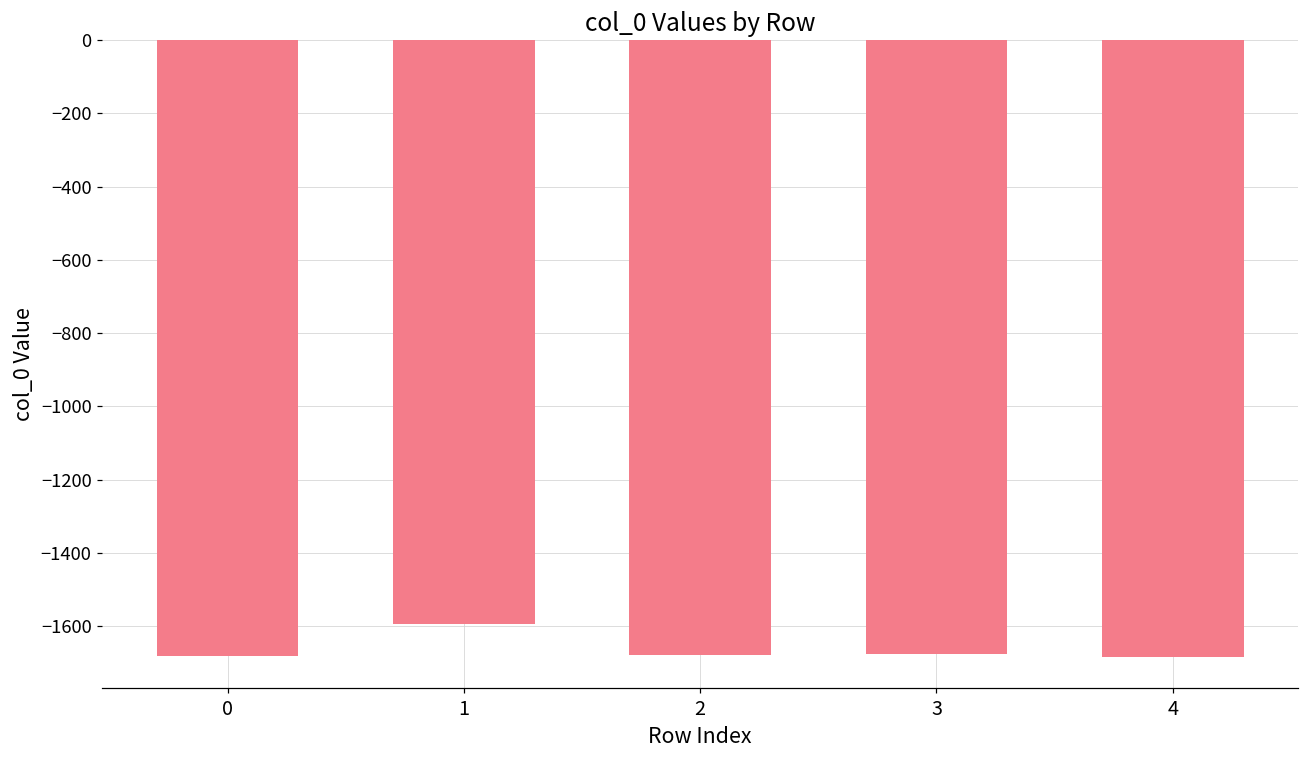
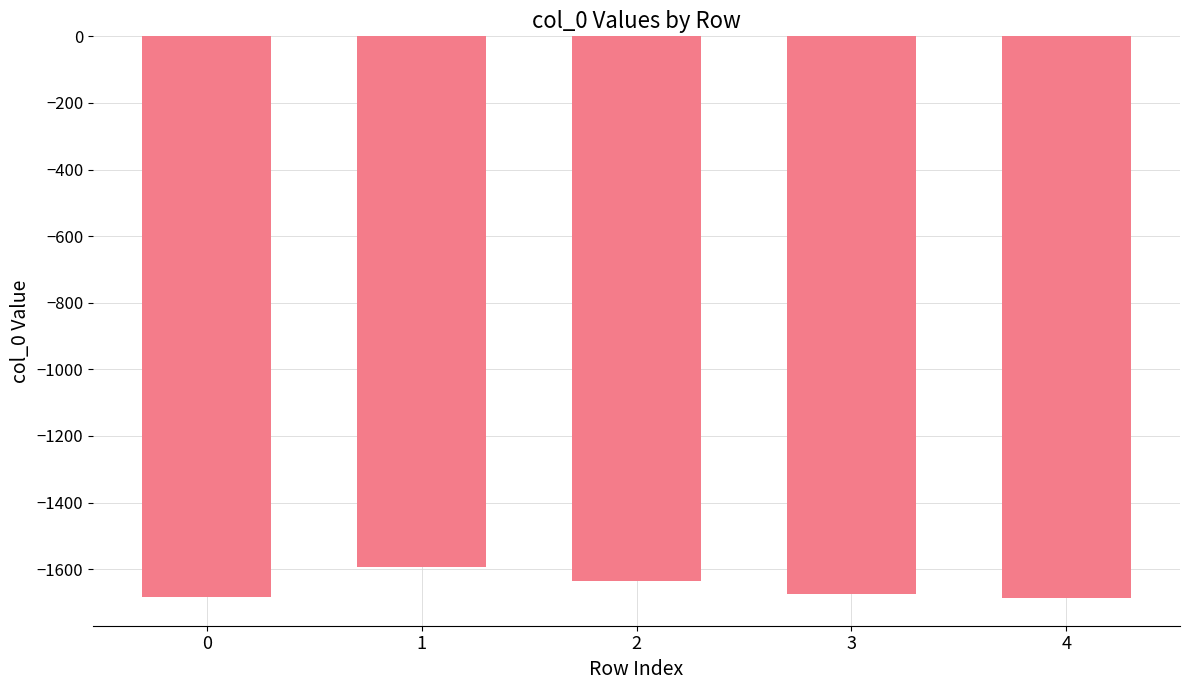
2: -1680 -> -1640
